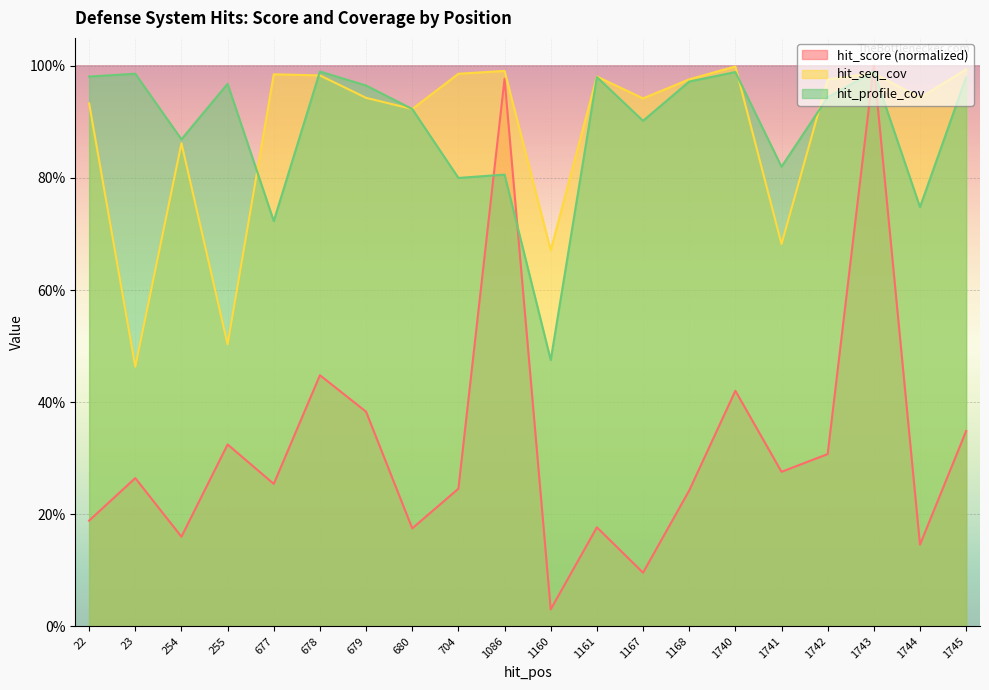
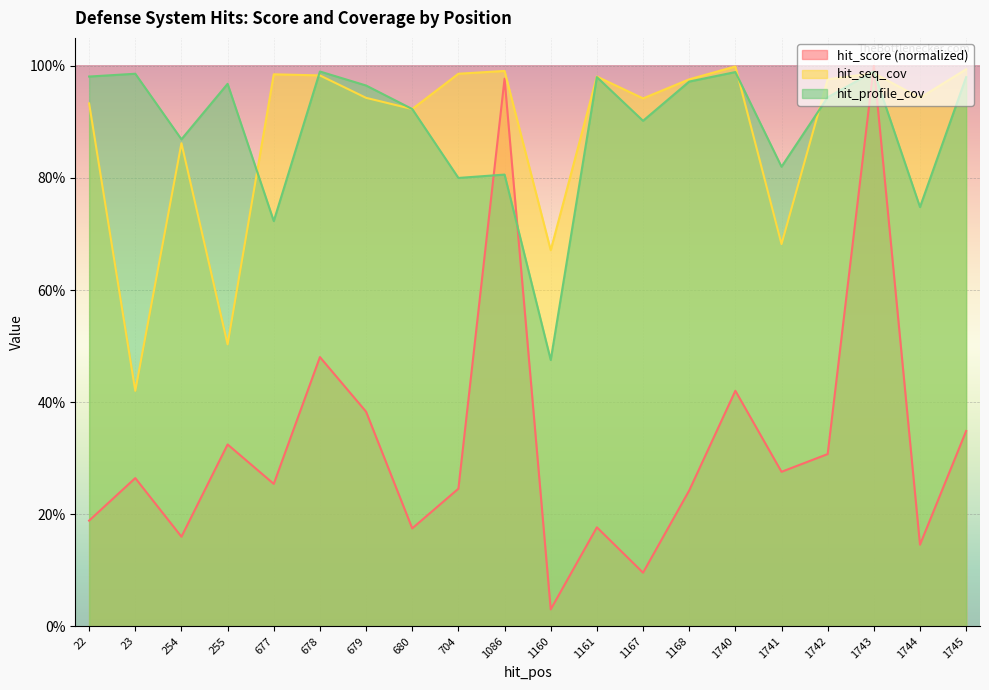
hit_seq_cov, 23: 46% -> 42%
hit_score (normalized), 678: 45% -> 48%
